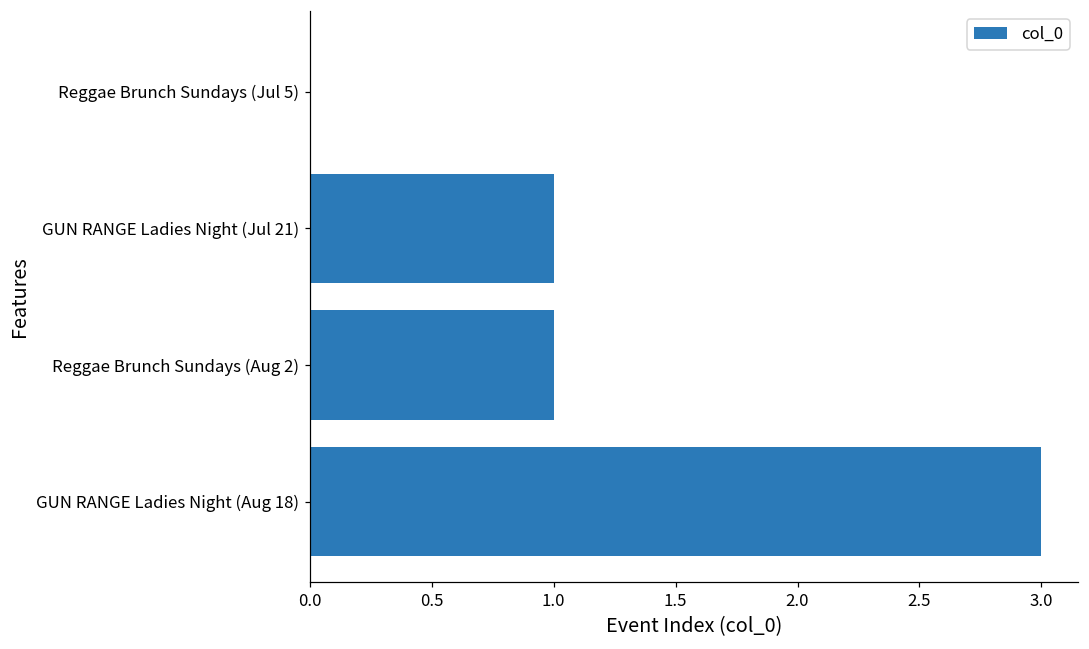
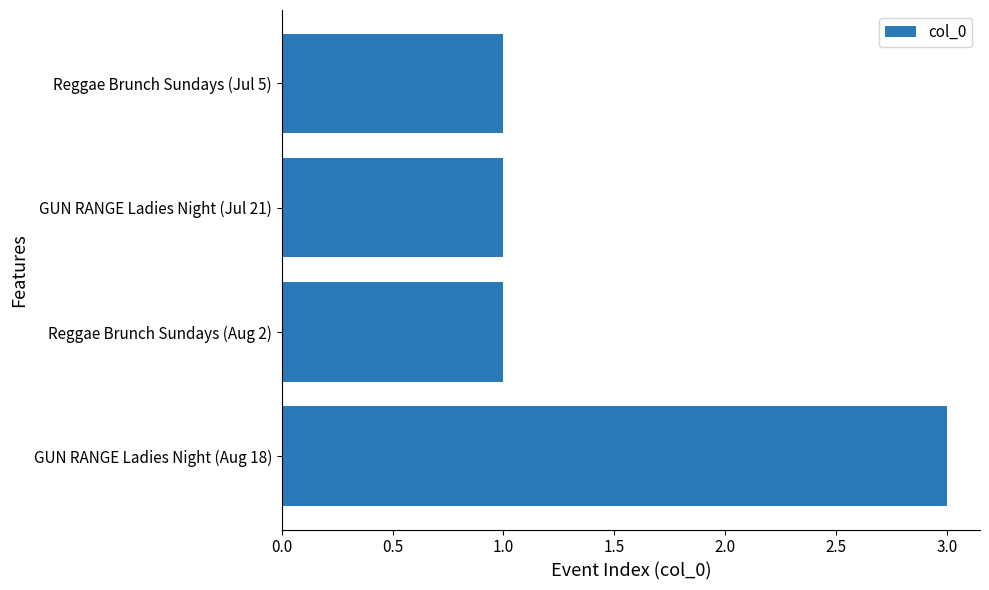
Reggae Brunch Sundays (Jul 5): 0 -> 1
